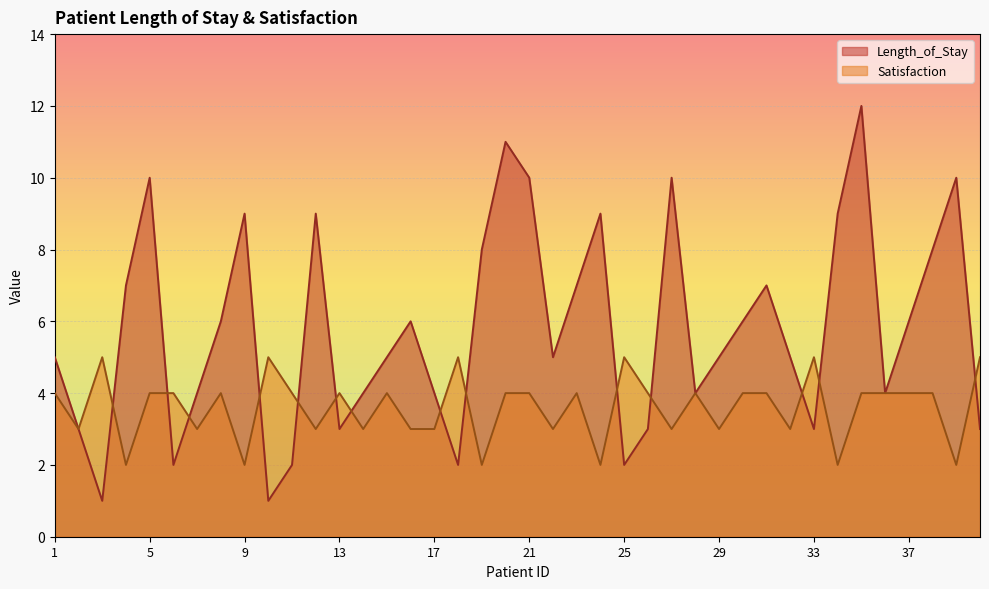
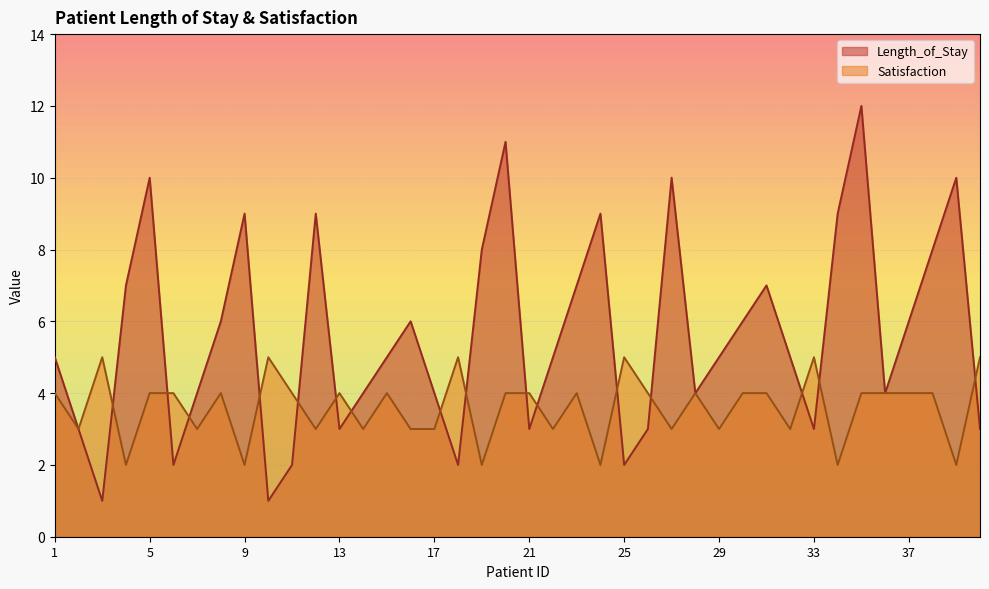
Length_of_Stay, 21: 10 -> 3
